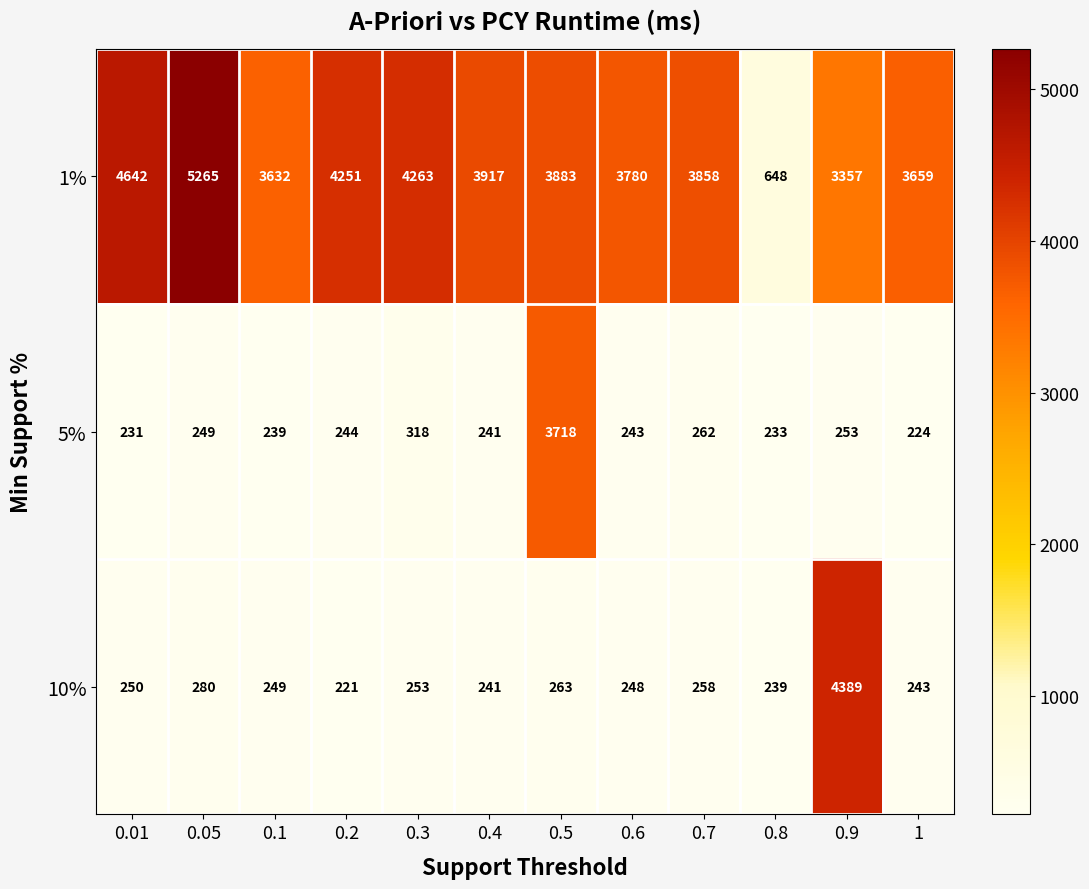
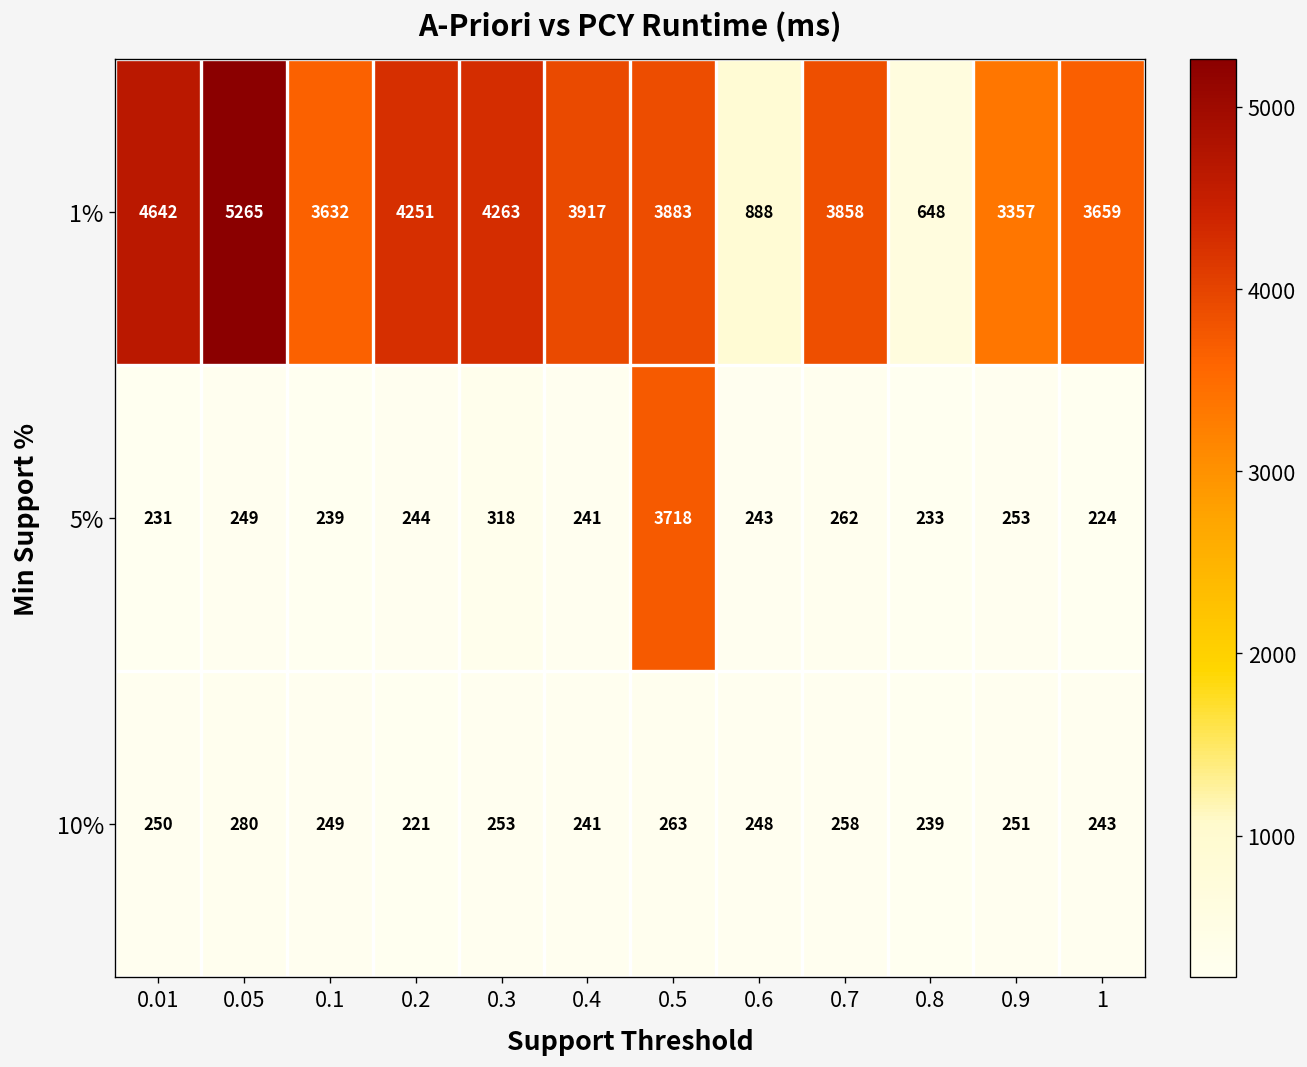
1%, 0.6: 3780 -> 888
10%, 0.9: 4389 -> 251
